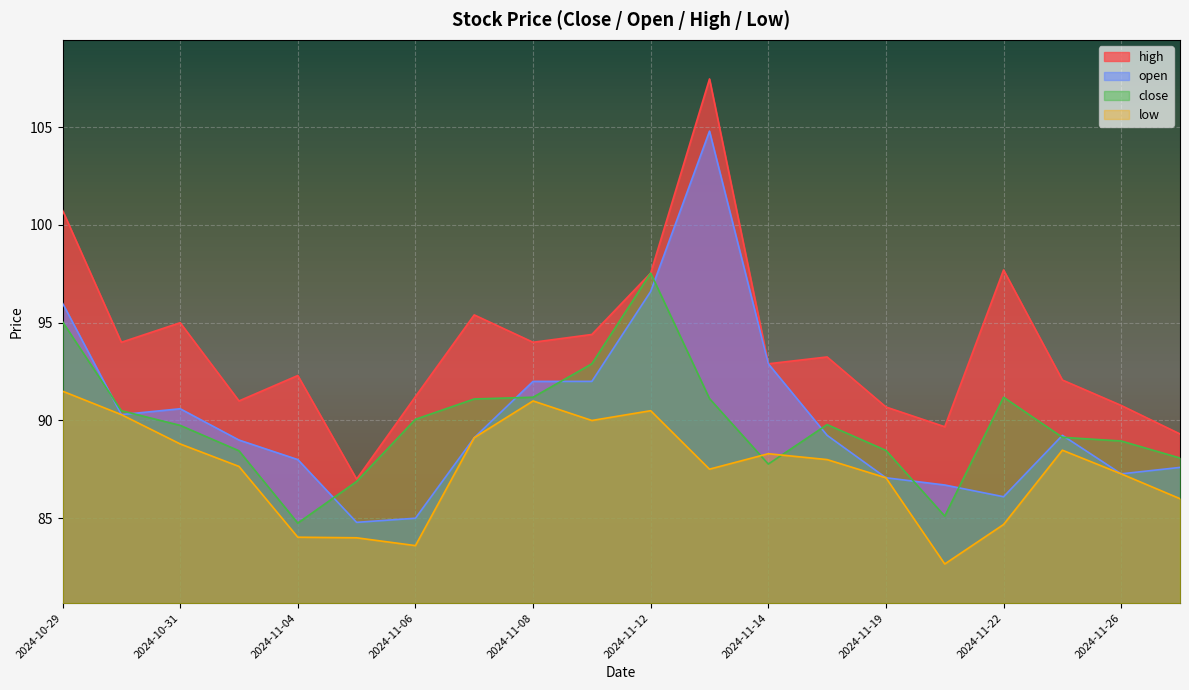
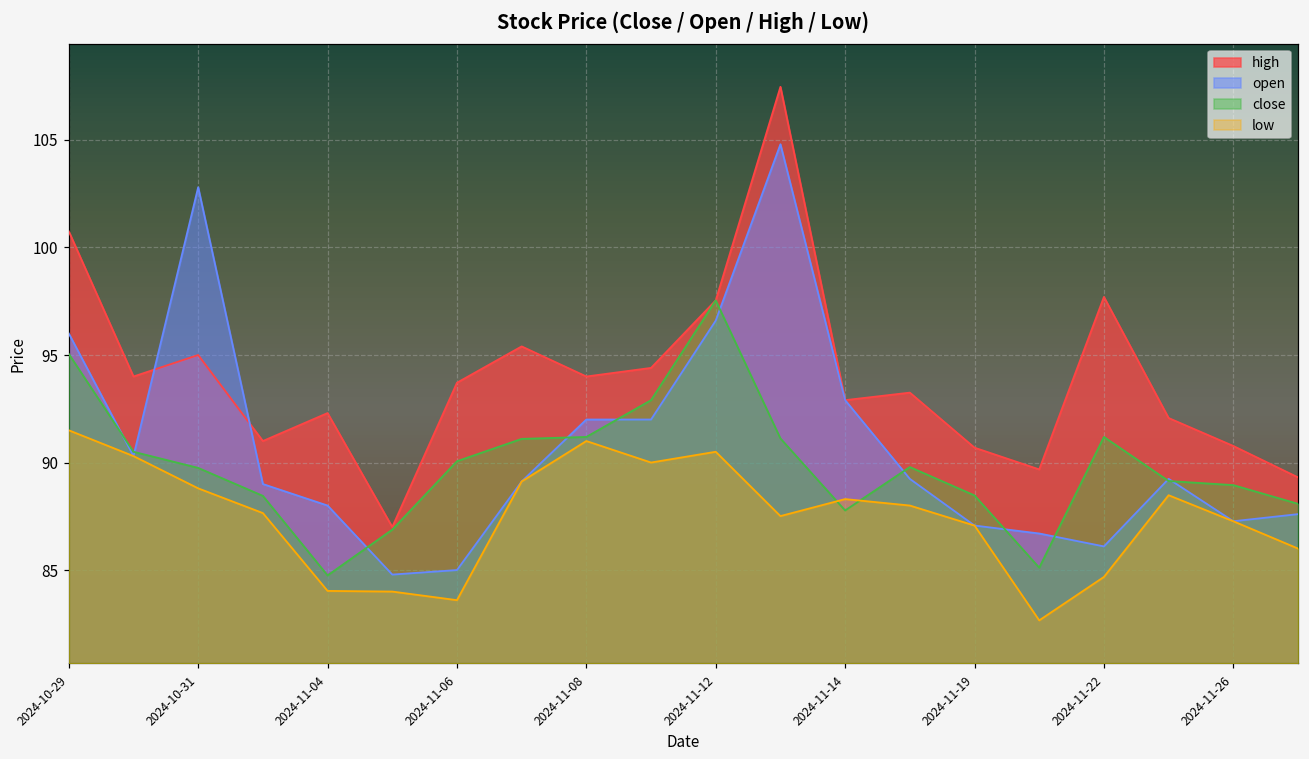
open, 2024-10-31: 90.6 -> 102.8
high, 2024-11-06: 91.2 -> 93.7
